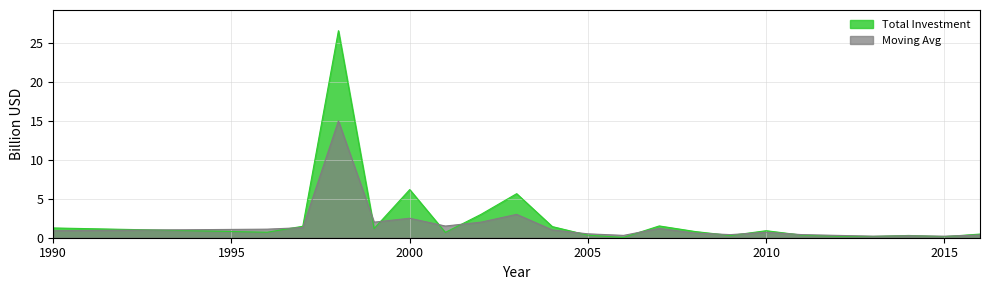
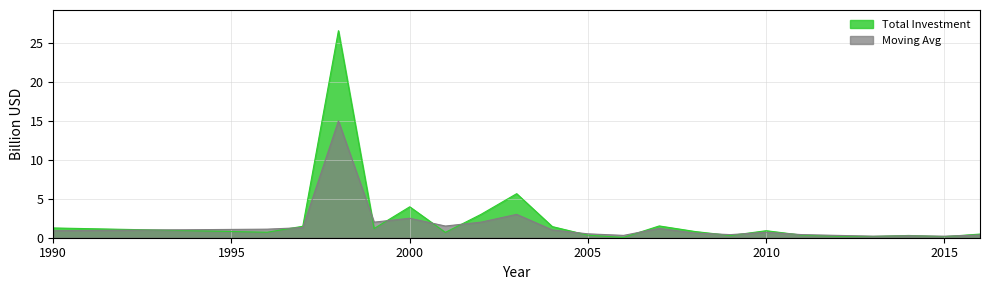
Total Investment, 2000: 6 -> 4
